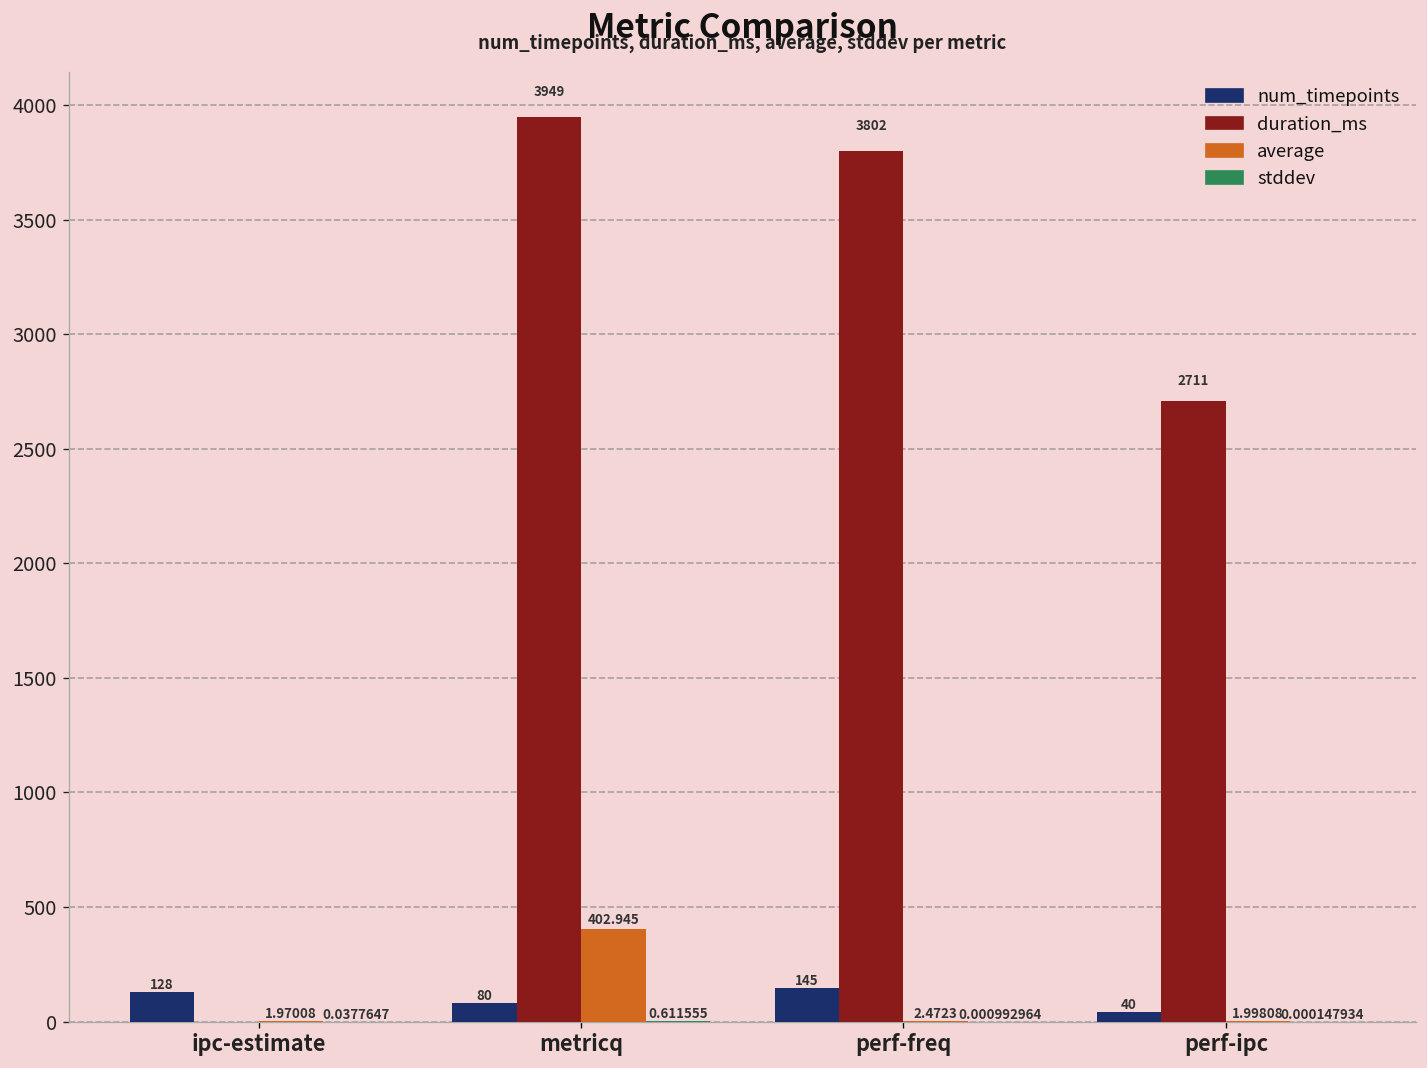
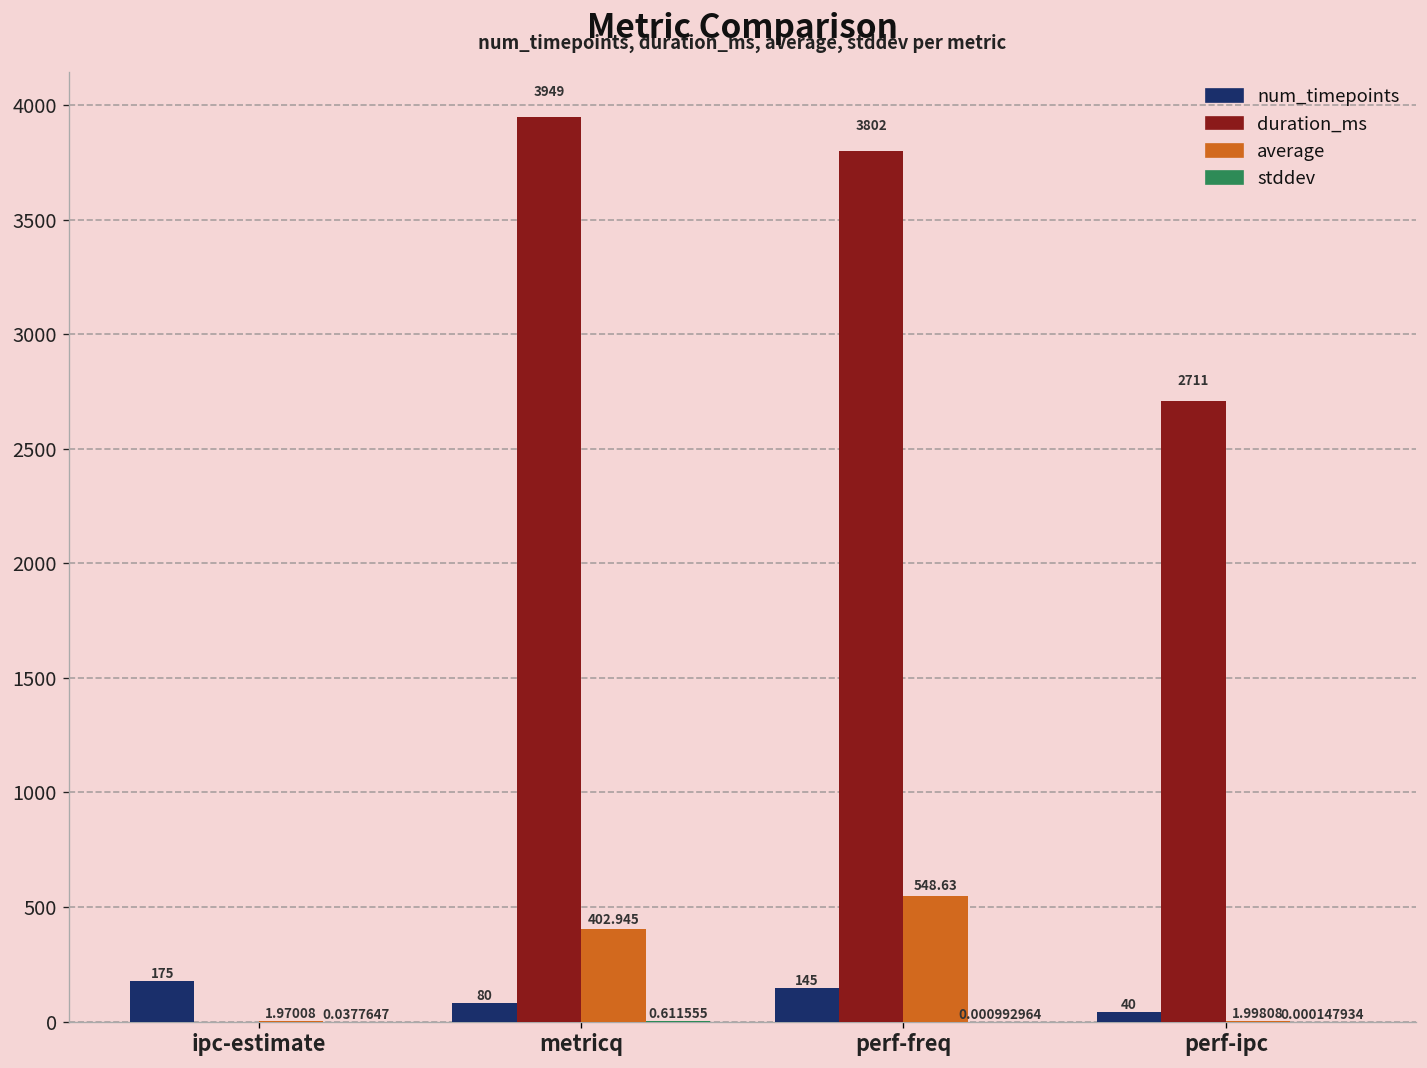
num_timepoints, ipc-estimate: 128 -> 175
average, perf-freq: 2.4723 -> 548.63
